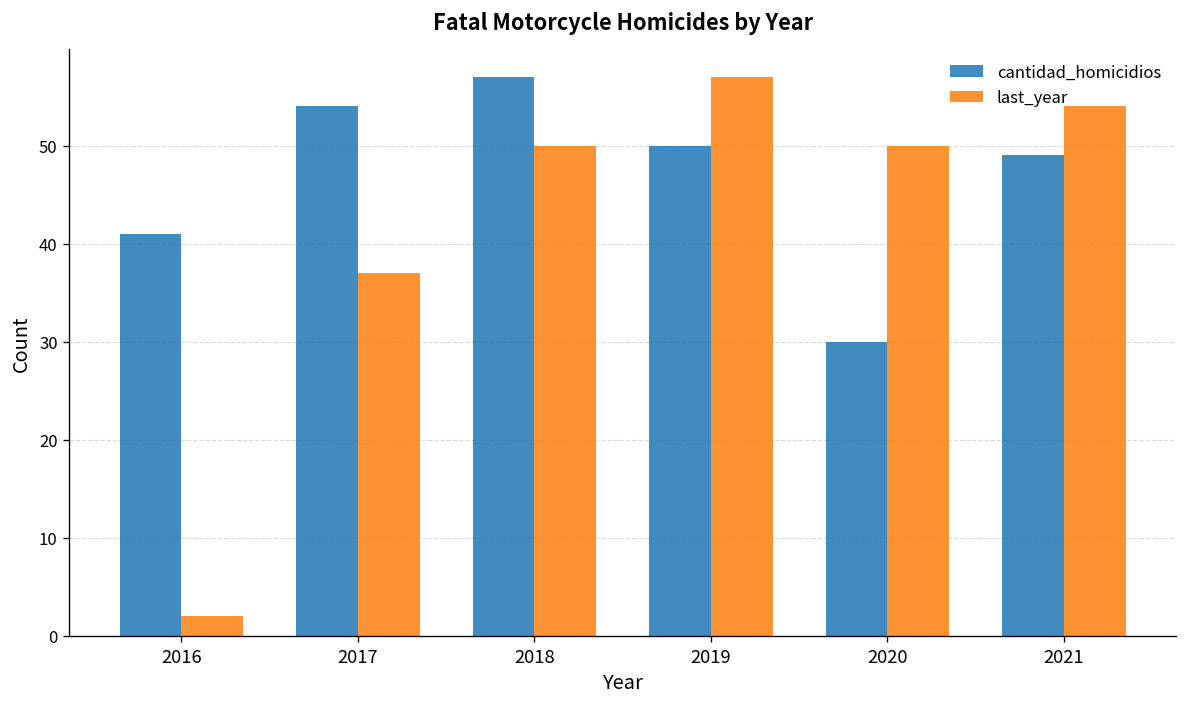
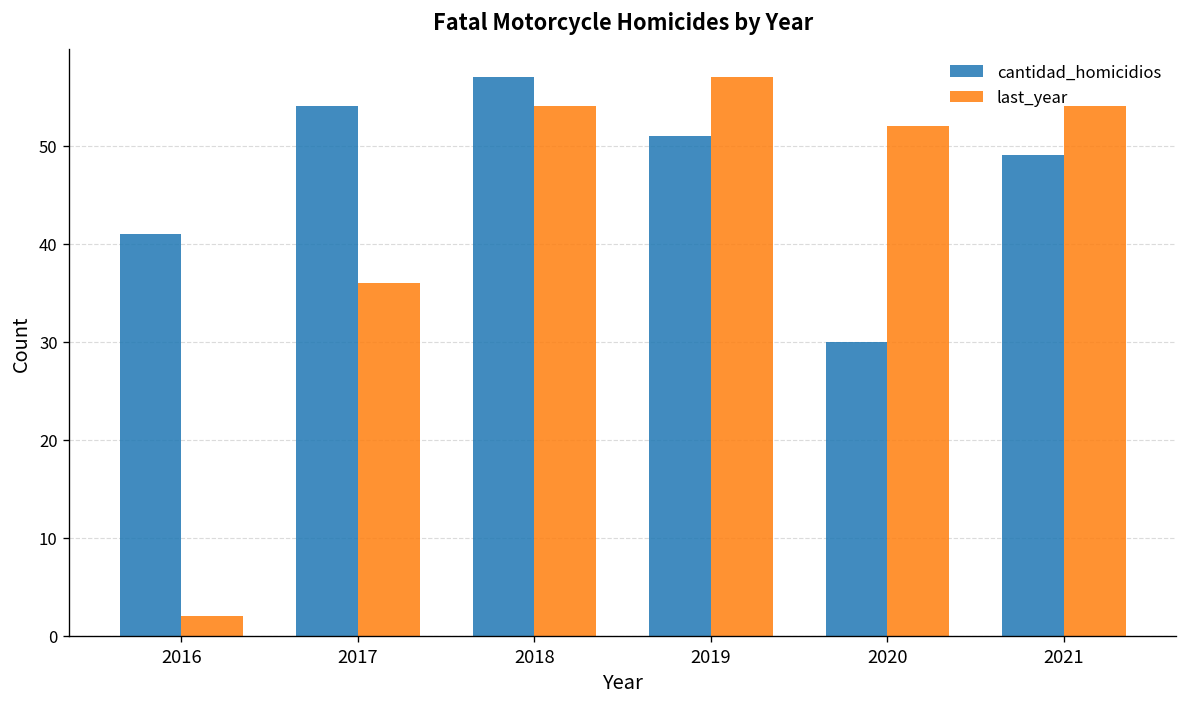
last_year, 2017: 37 -> 36
last_year, 2018: 50 -> 54
cantidad_homicidios, 2019: 50 -> 51
last_year, 2020: 50 -> 52
